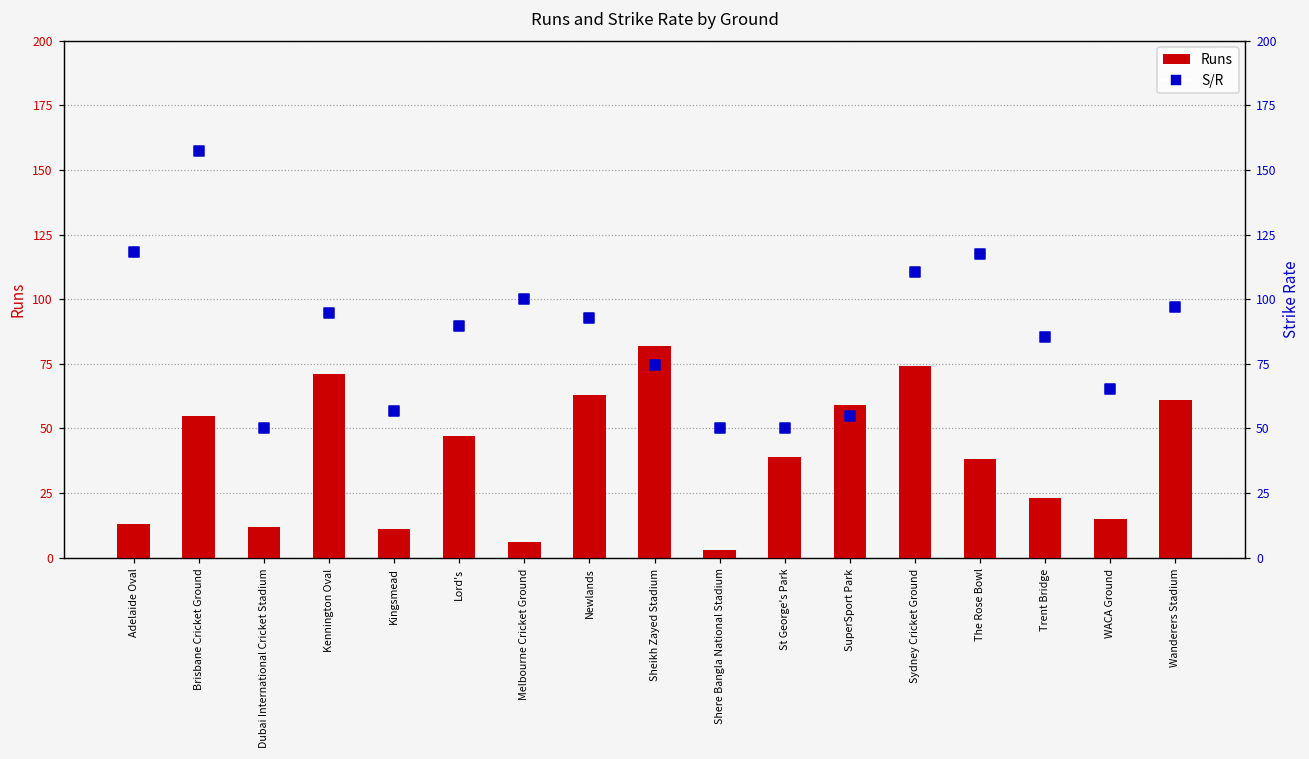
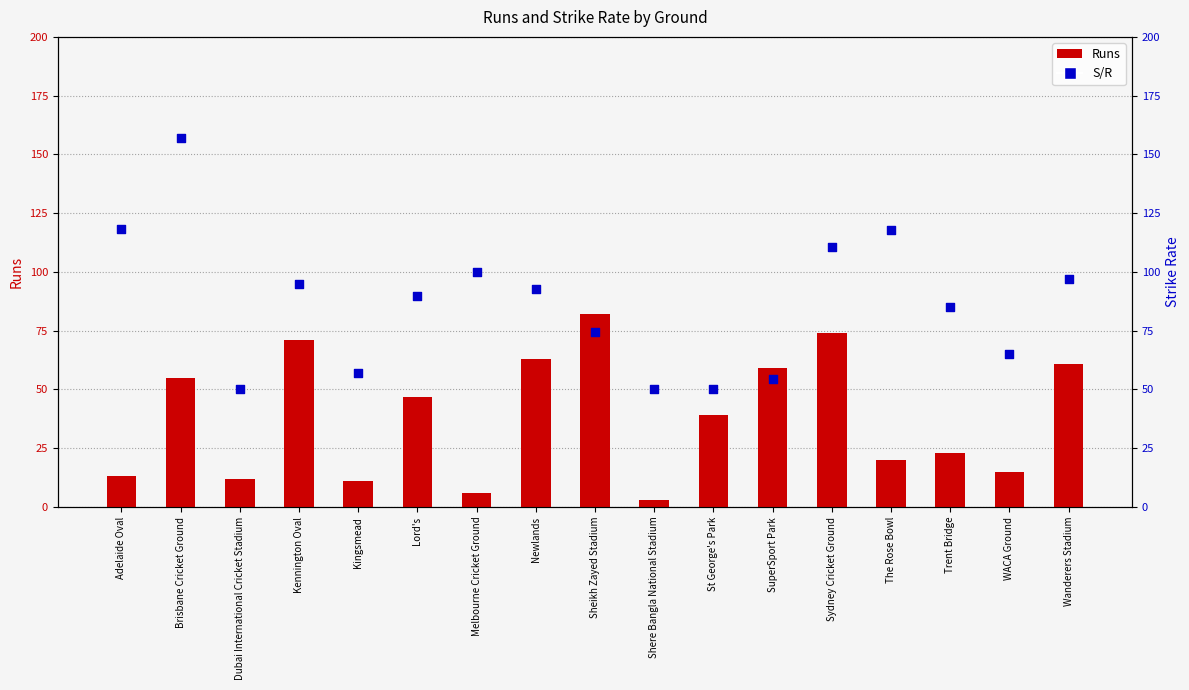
Runs, The Rose Bowl: 38 -> 20
